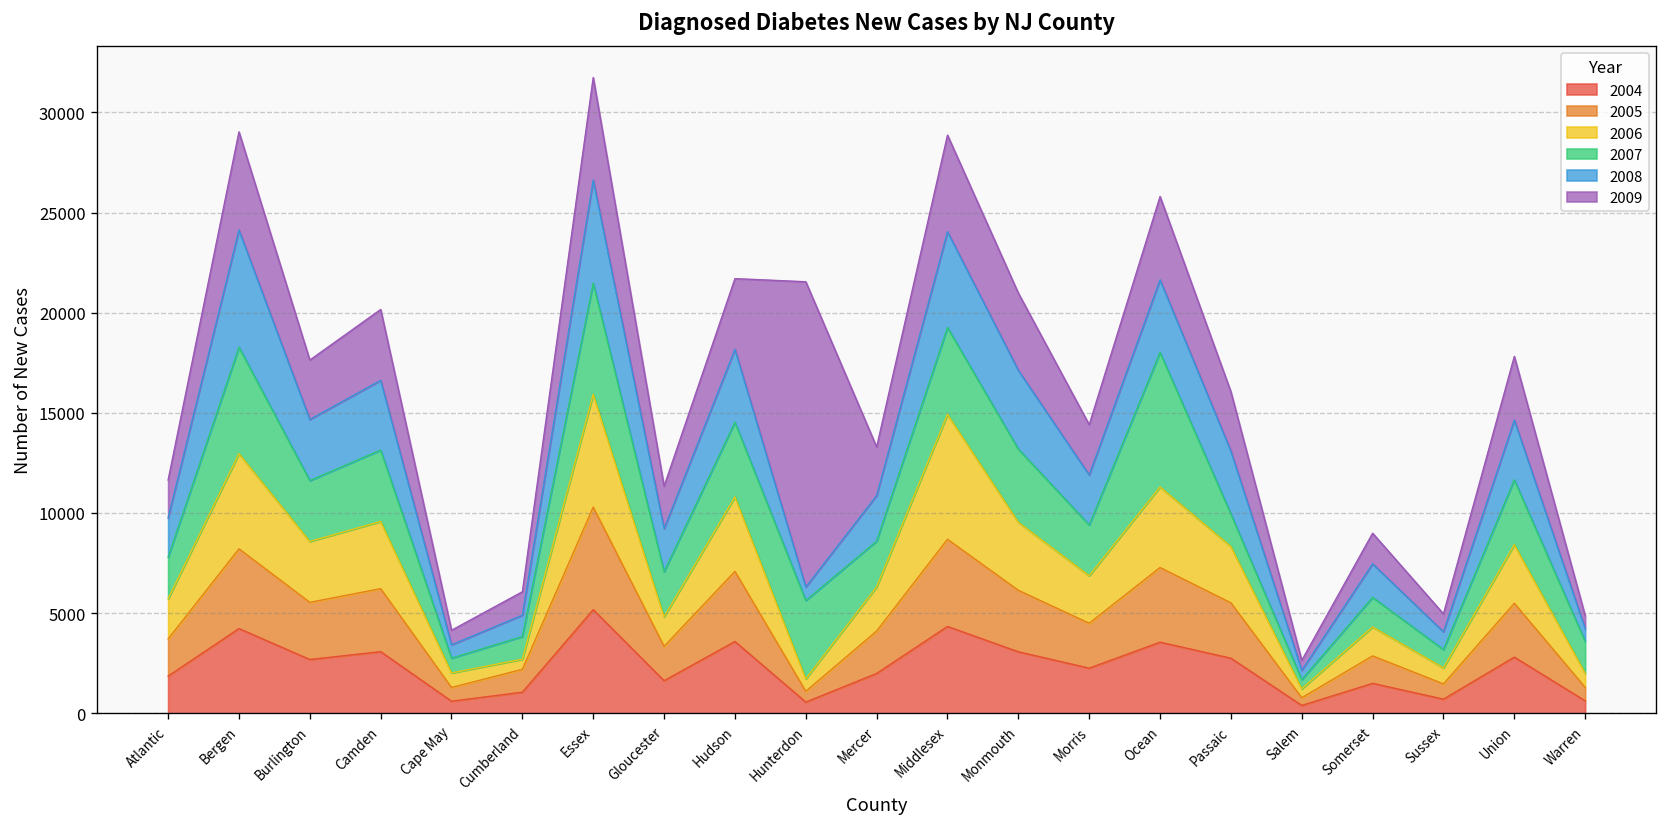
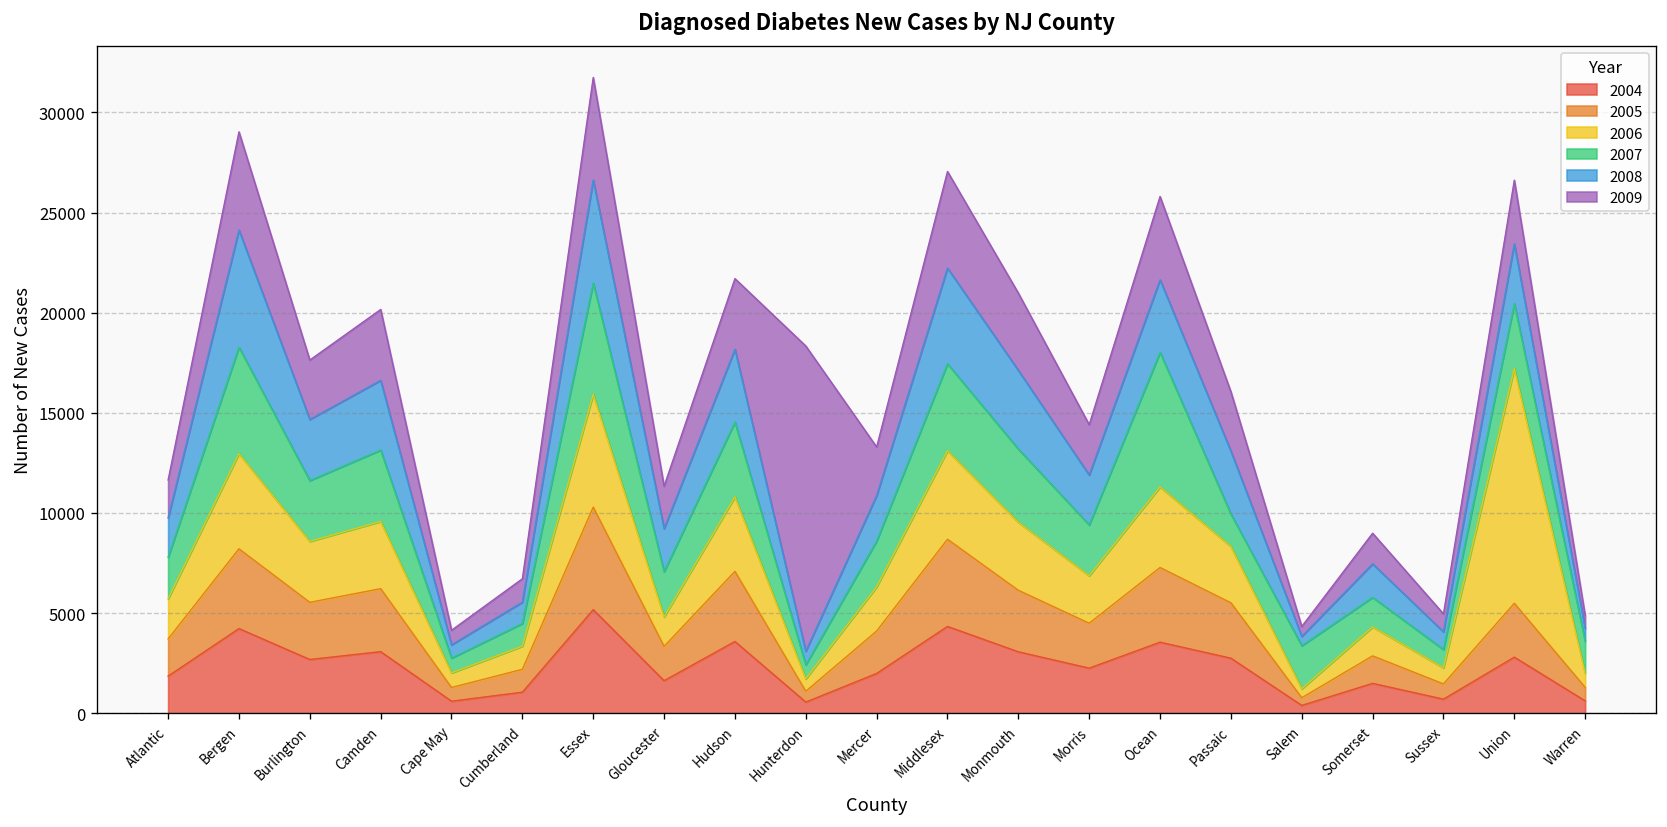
2006, Cumberland: 500 -> 1200
2007, Hunterdon: 3900 -> 700
2006, Middlesex: 6200 -> 4400
2007, Salem: 500 -> 2200
2006, Union: 2900 -> 11700
